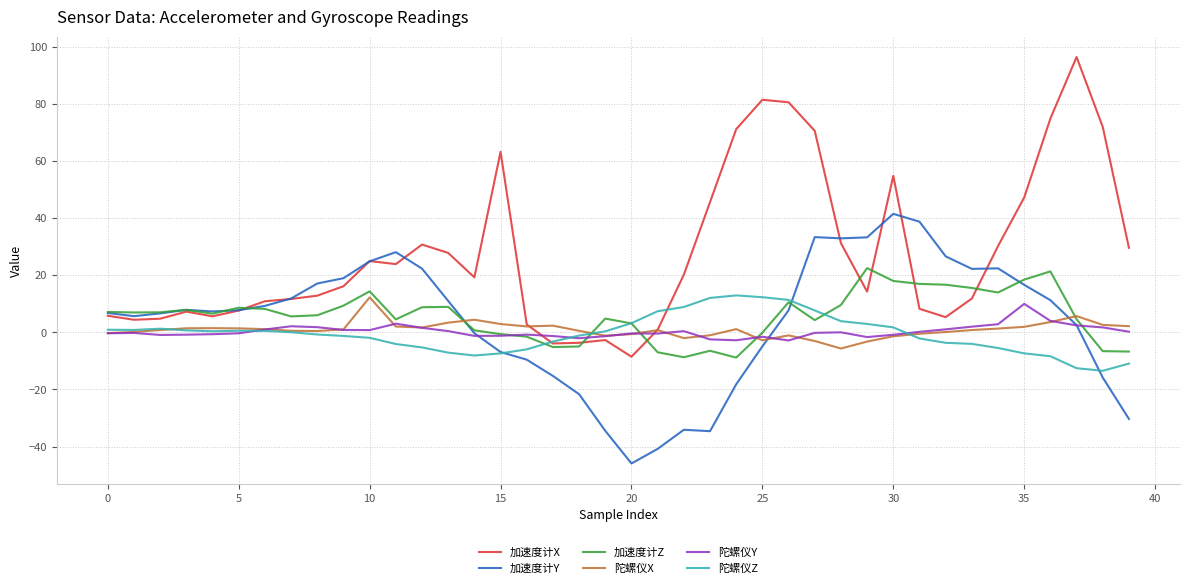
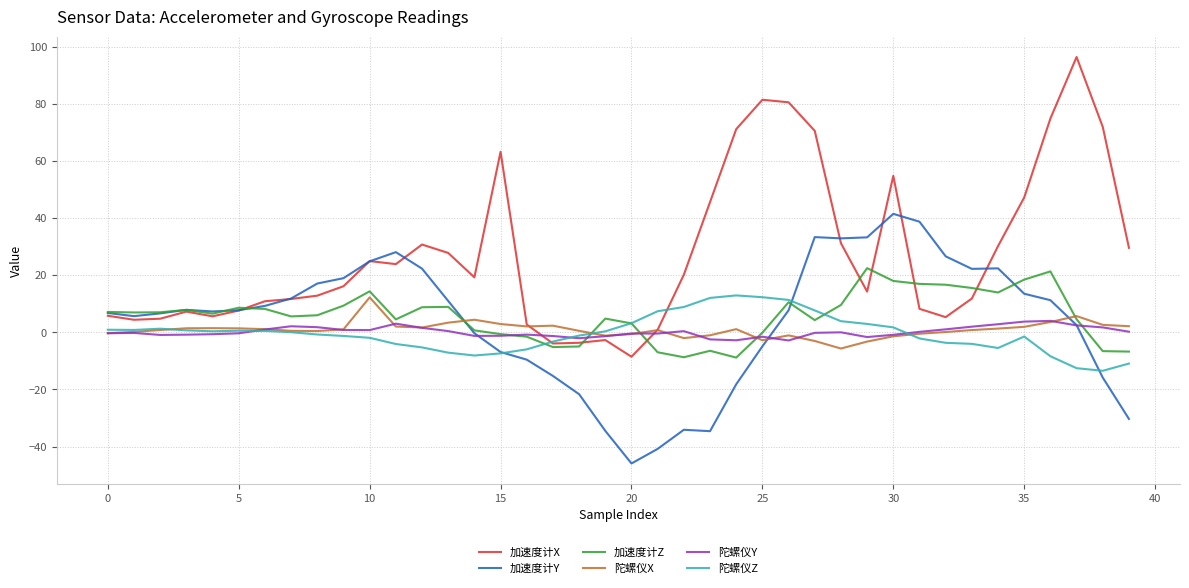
加速度计Y, 35: 17 -> 14
陀螺仪Y, 35: 10 -> 4
陀螺仪Z, 35: -7 -> -1
